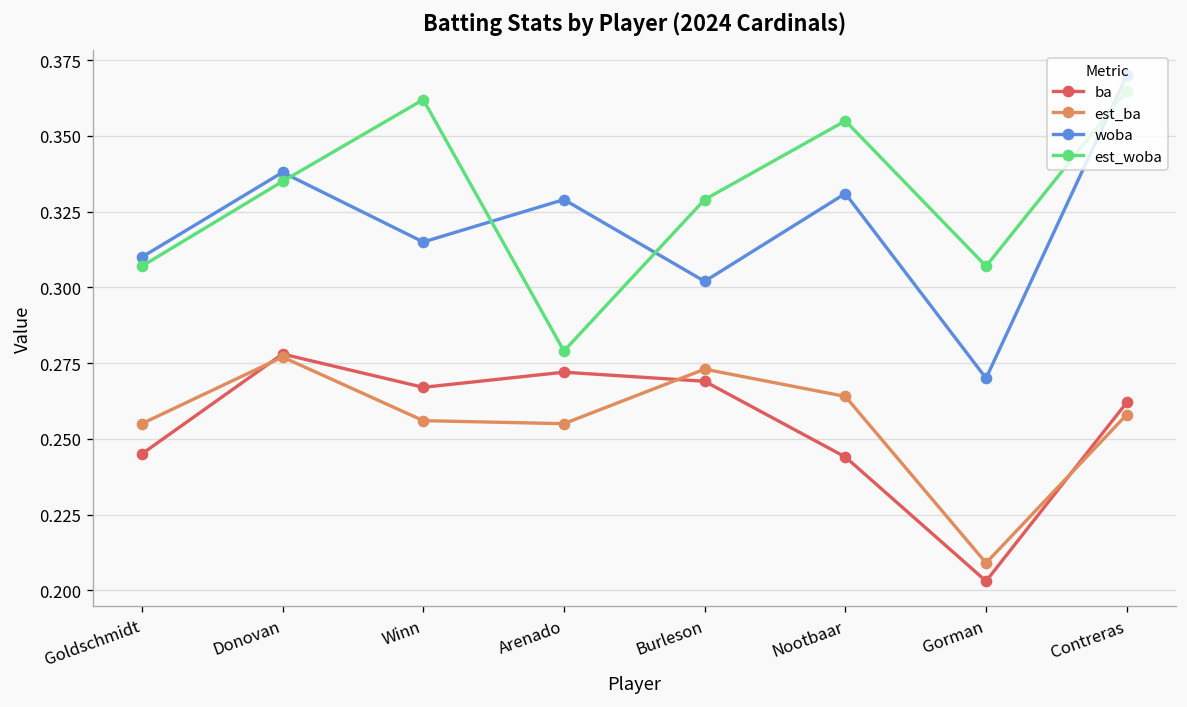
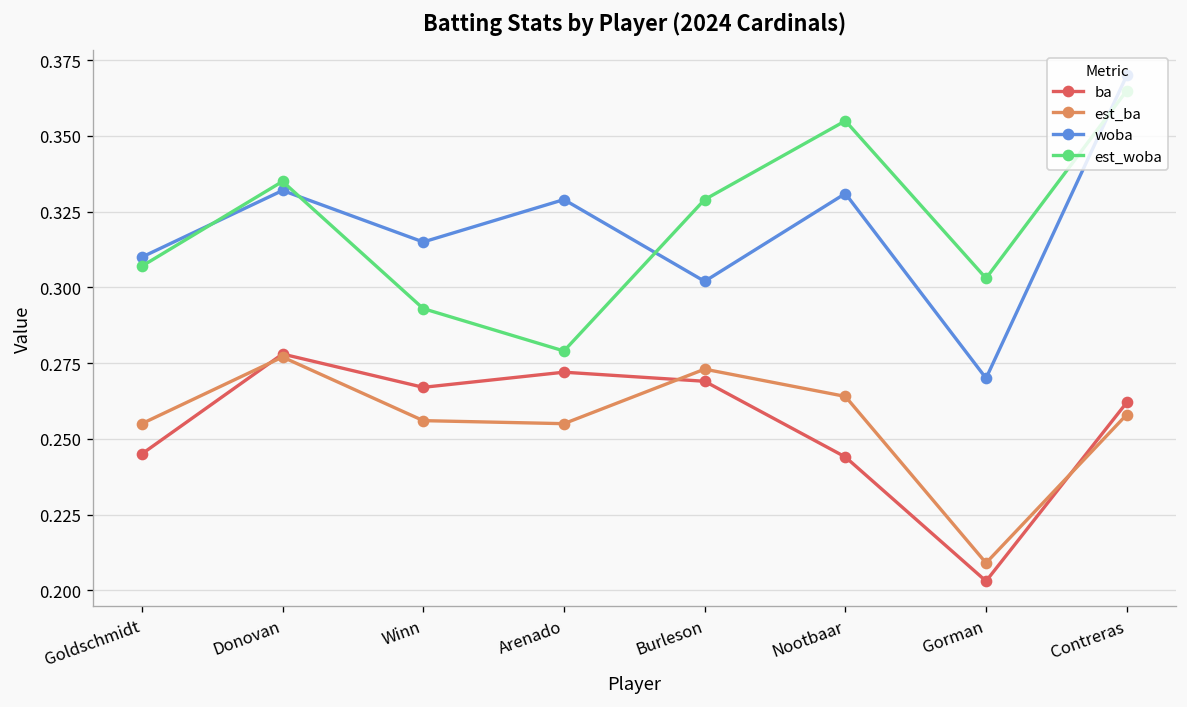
woba, Donovan: 0.338 -> 0.332
est_woba, Winn: 0.362 -> 0.293
est_woba, Gorman: 0.307 -> 0.303
